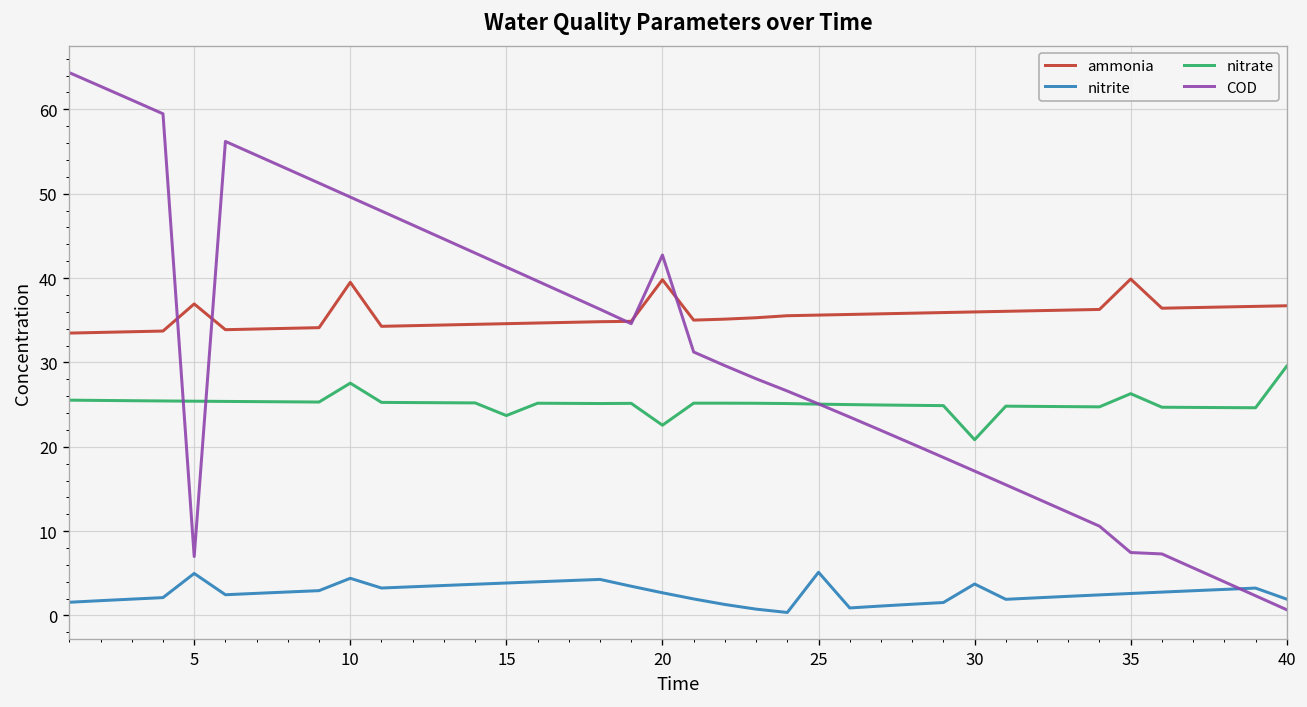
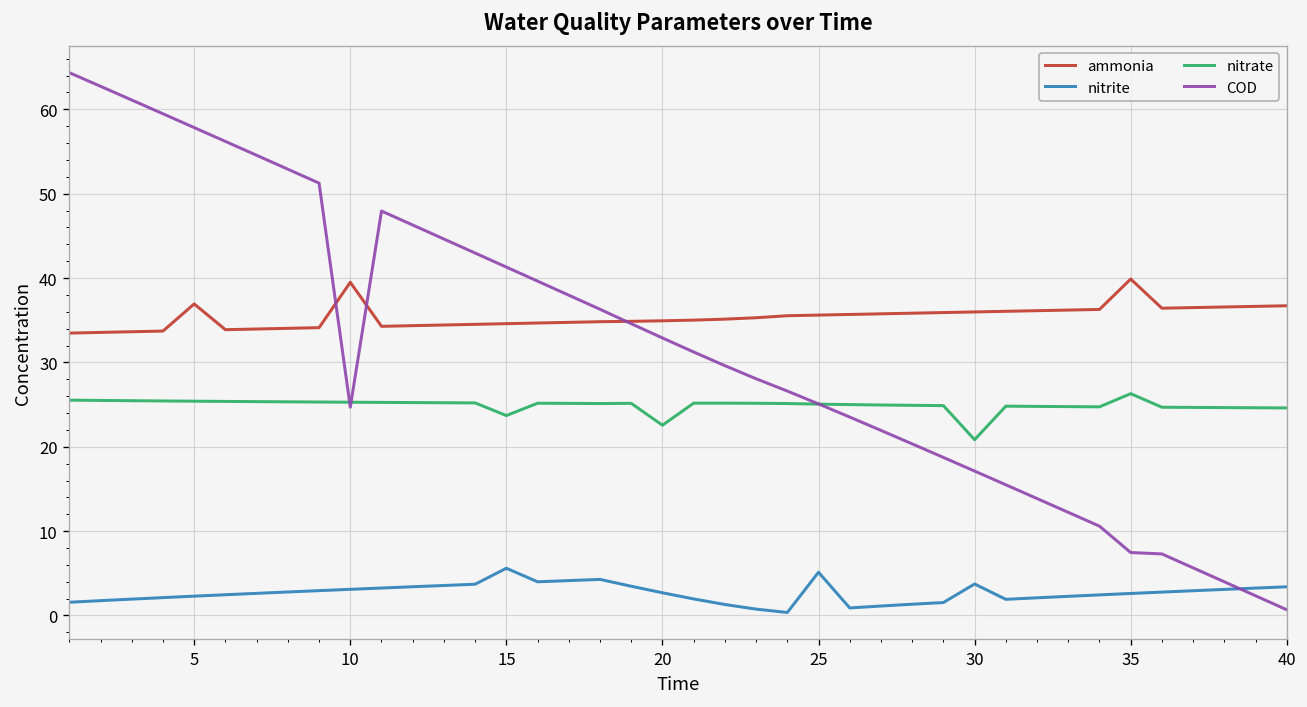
nitrite, 5: 5 -> 2
COD, 5: 7 -> 58
nitrite, 10: 4 -> 3
nitrate, 10: 28 -> 25
COD, 10: 50 -> 25
nitrite, 15: 4 -> 6
ammonia, 20: 40 -> 35
COD, 20: 43 -> 33
nitrite, 40: 2 -> 3
nitrate, 40: 30 -> 25
